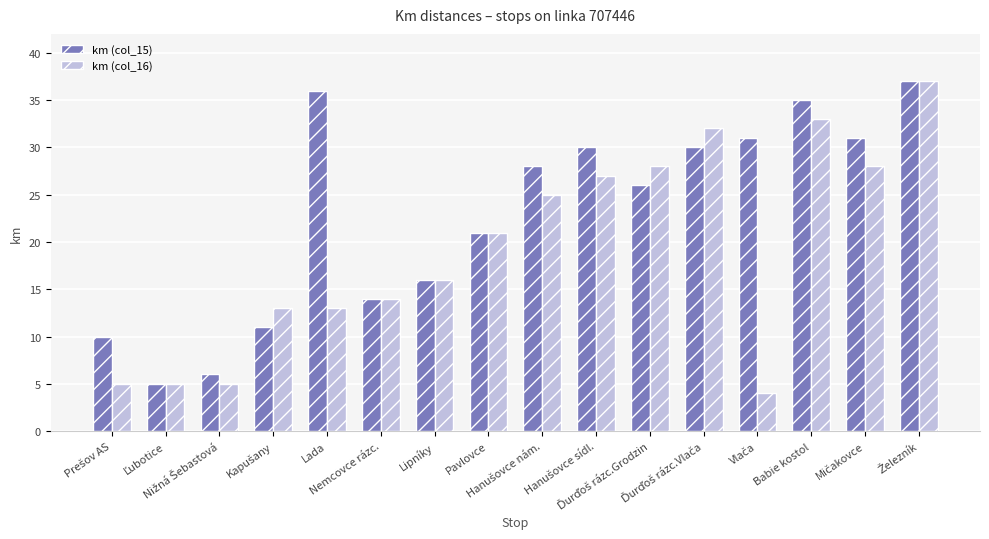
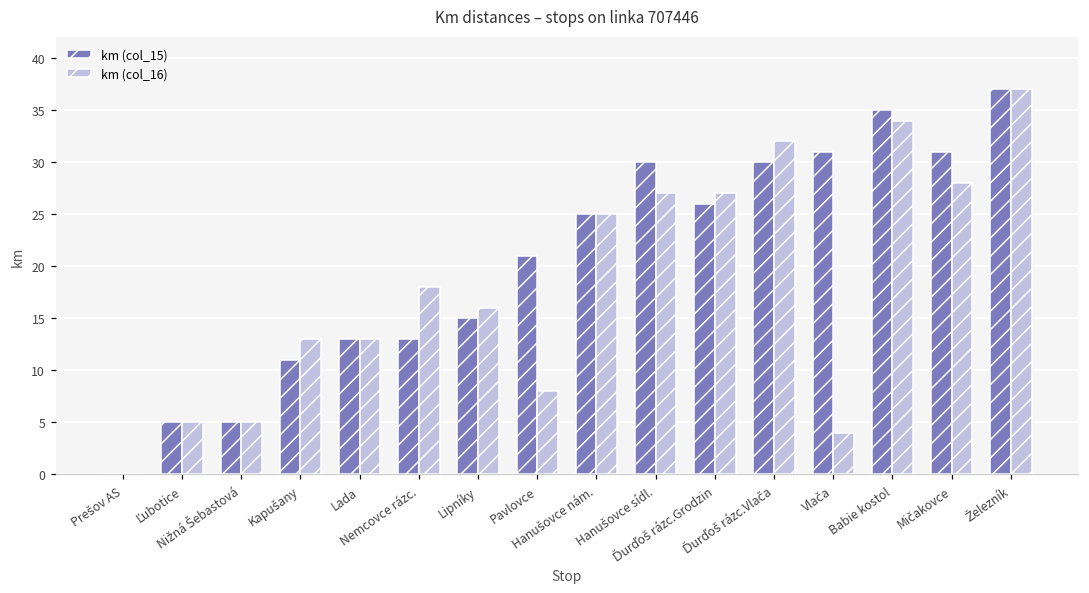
km (col_15), Prešov AS: 10 -> 0
km (col_16), Prešov AS: 5 -> 0
km (col_15), Nižná Šebastová: 6 -> 5
km (col_15), Lada: 36 -> 13
km (col_15), Nemcovce rázc.: 14 -> 13
km (col_16), Nemcovce rázc.: 14 -> 18
km (col_15), Lipníky: 16 -> 15
km (col_16), Pavlovce: 21 -> 8
km (col_15), Hanušovce nám.: 28 -> 25
km (col_16), Ďurďoš rázc.Grodzin: 28 -> 27
km (col_16), Babie kostol: 33 -> 34
